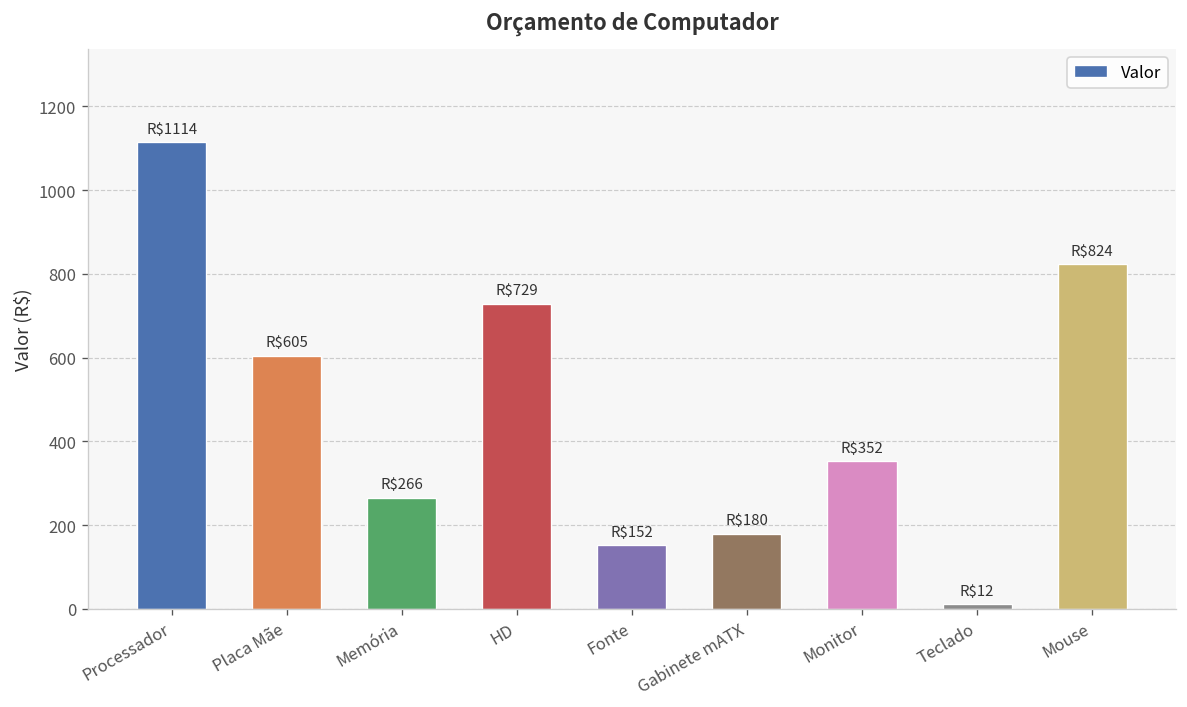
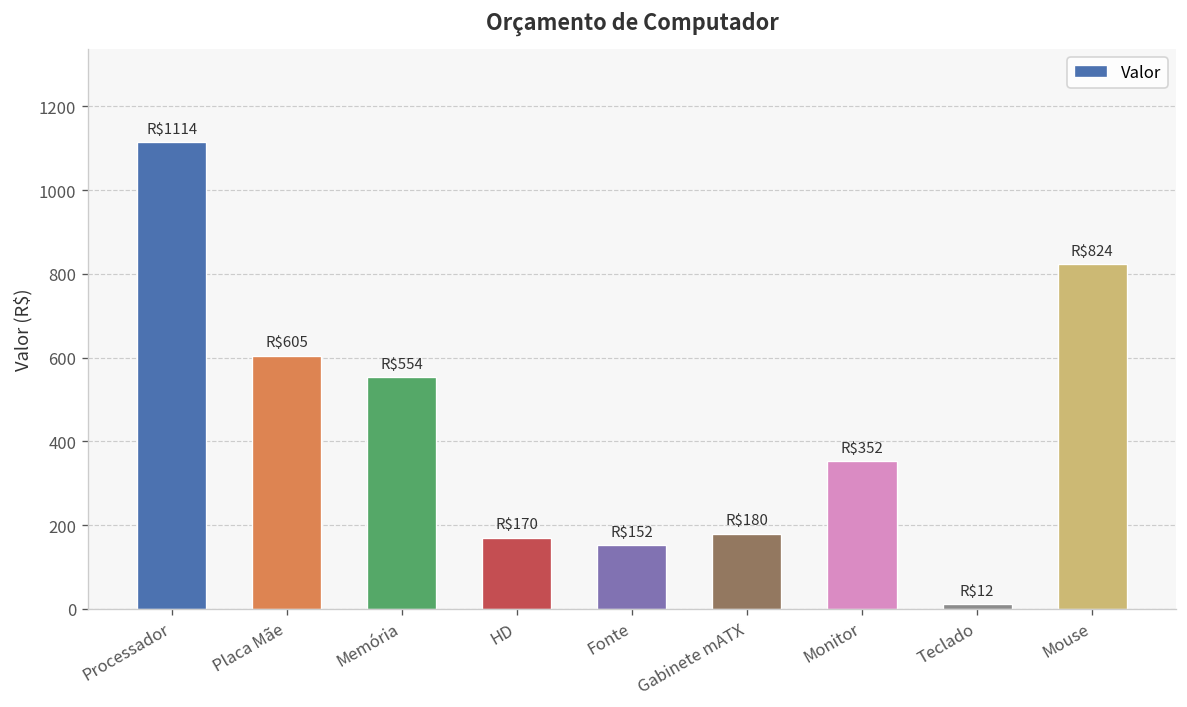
Memória: $266 -> $554
HD: $729 -> $170
